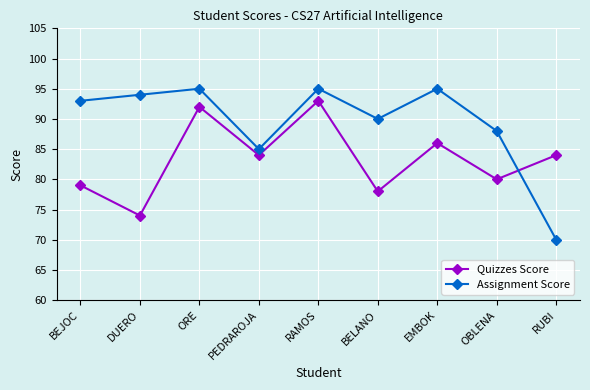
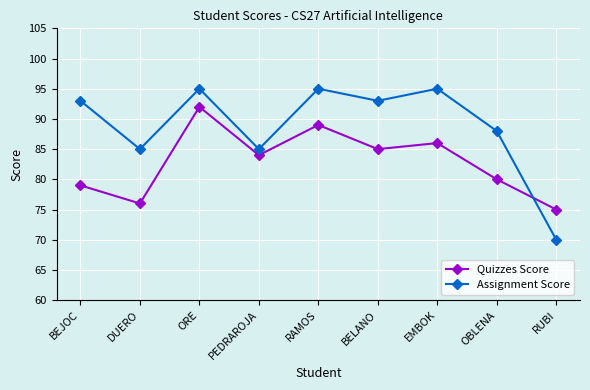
Quizzes Score, DUERO: 74 -> 76
Assignment Score, DUERO: 94 -> 85
Quizzes Score, RAMOS: 93 -> 89
Quizzes Score, BELANO: 78 -> 85
Assignment Score, BELANO: 90 -> 93
Quizzes Score, RUBI: 84 -> 75
